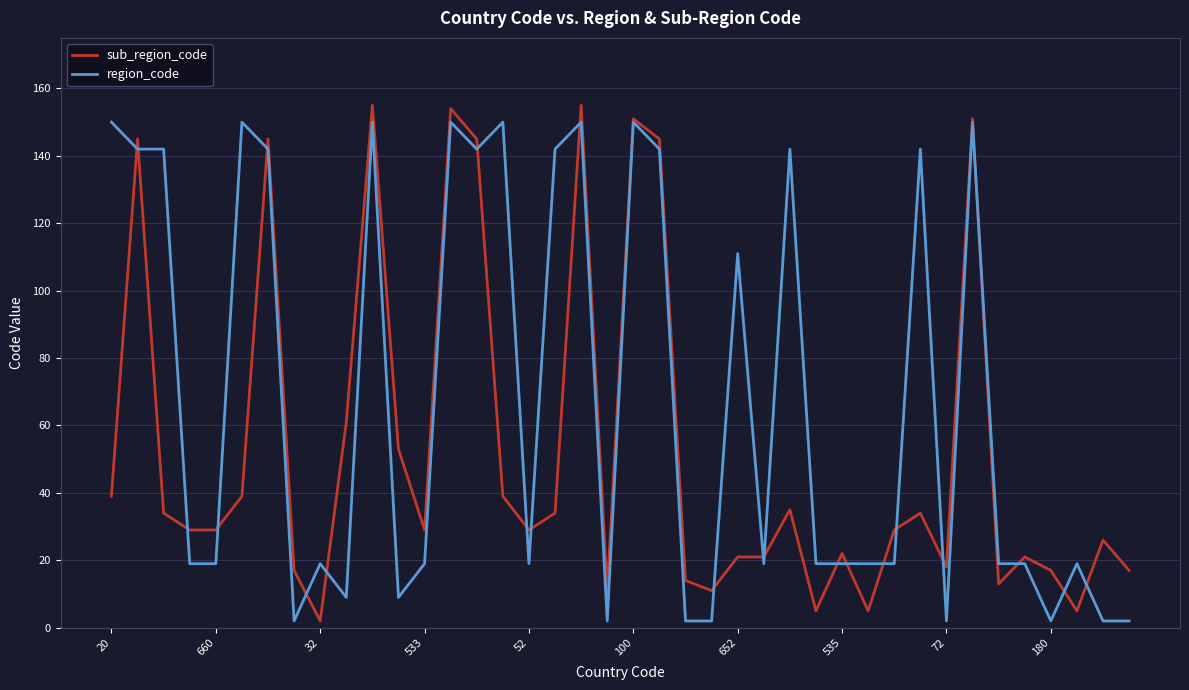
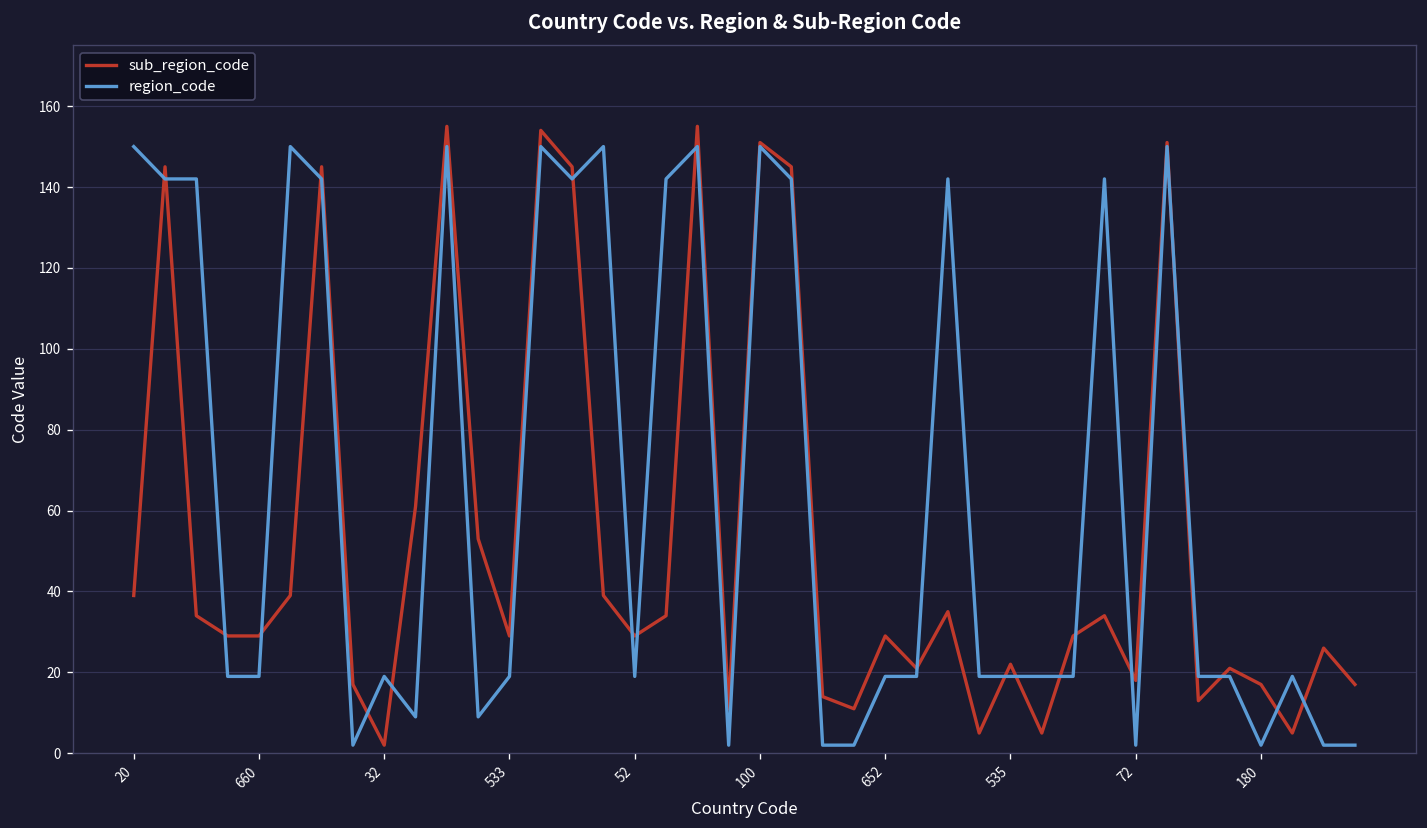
sub_region_code, 652: 21 -> 29
region_code, 652: 111 -> 19
